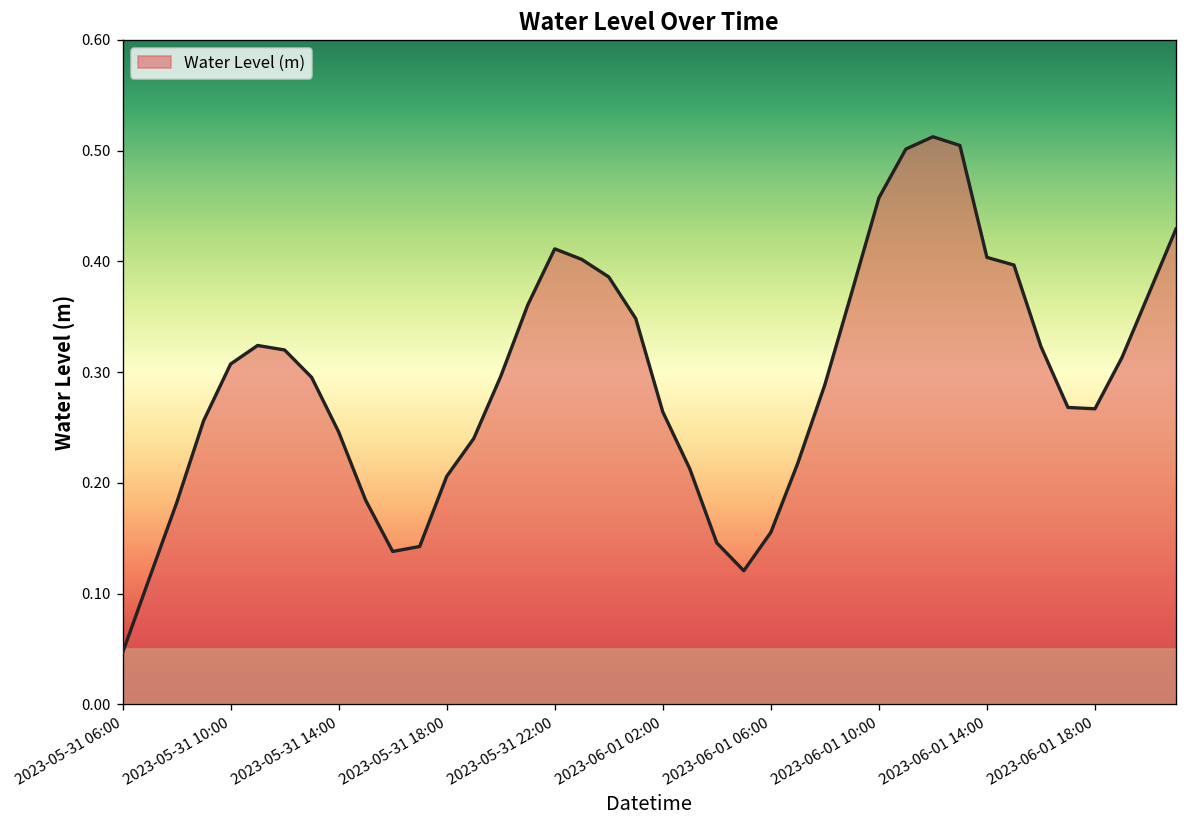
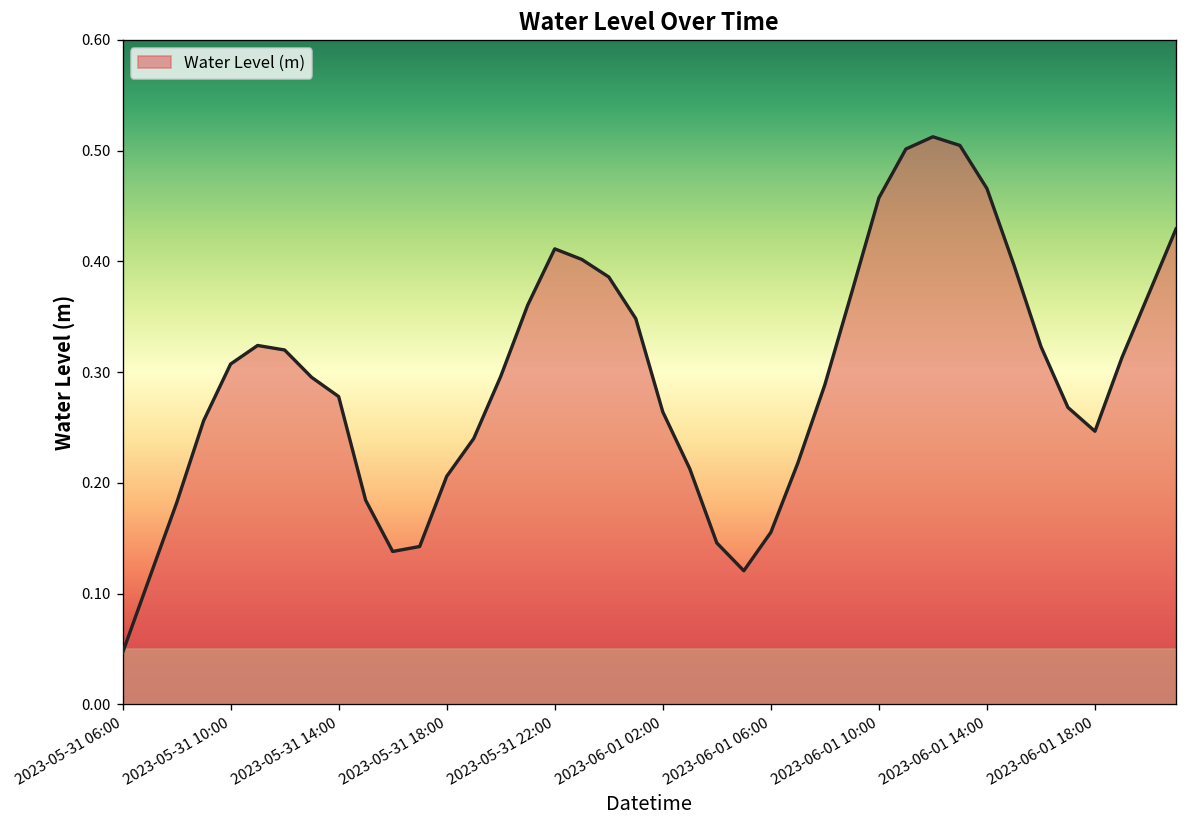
2023-05-31 14:00: 0.25 -> 0.28
2023-06-01 14:00: 0.40 -> 0.47
2023-06-01 18:00: 0.27 -> 0.25
